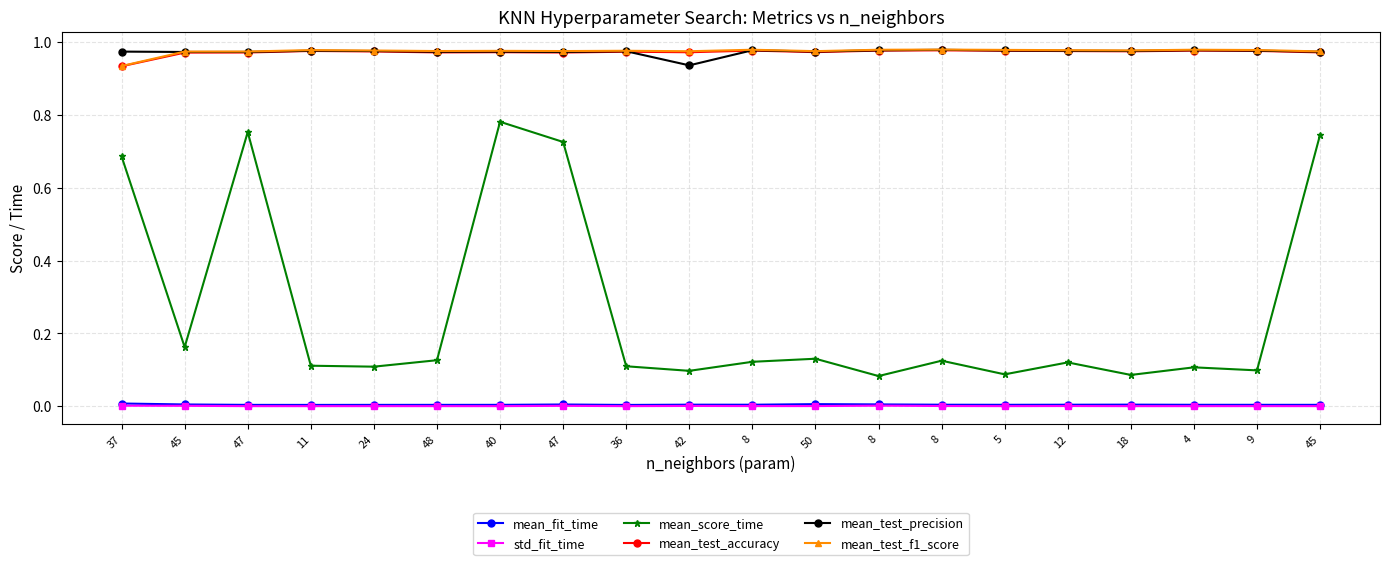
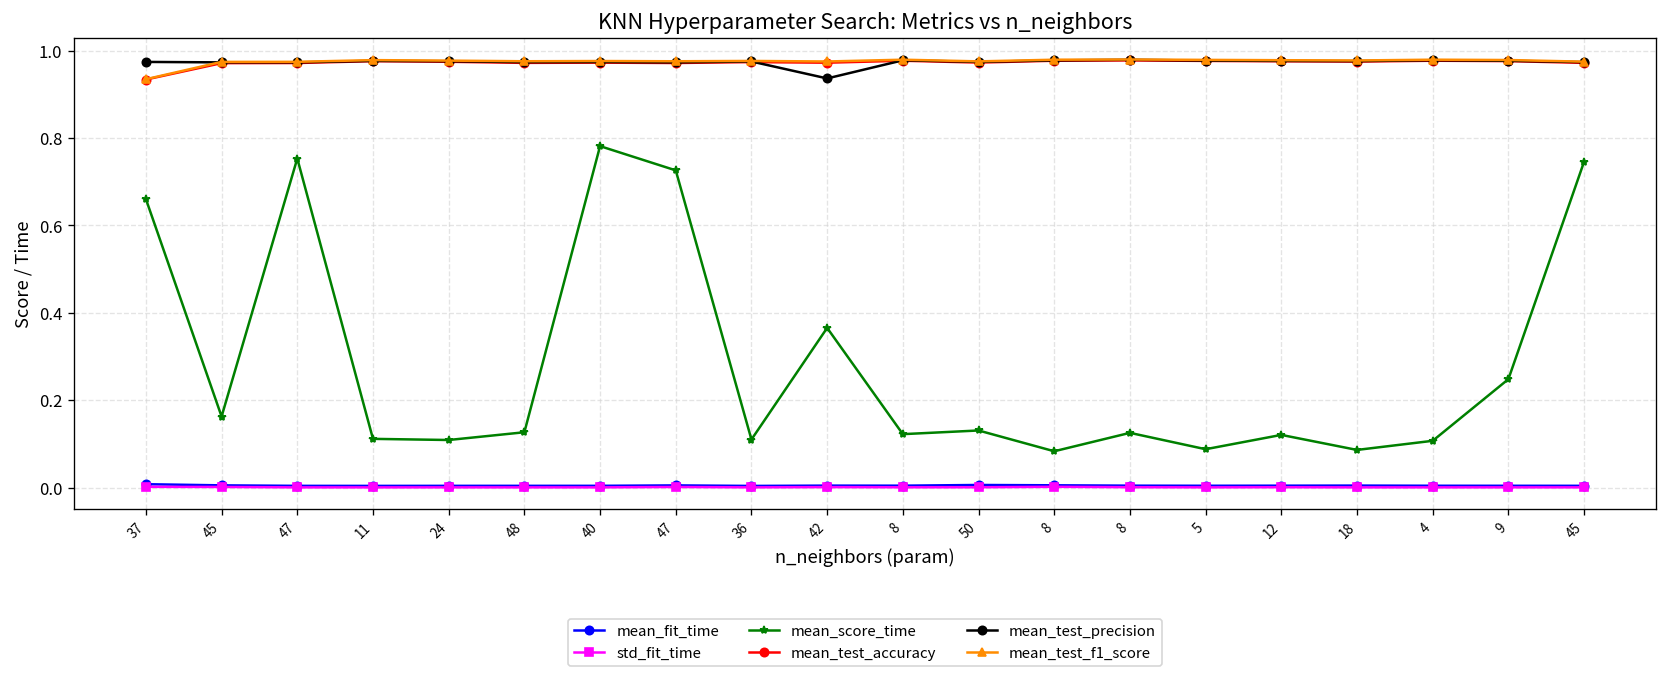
mean_score_time, 37: 0.69 -> 0.66
mean_score_time, 42: 0.10 -> 0.37
mean_score_time, 9: 0.10 -> 0.25
